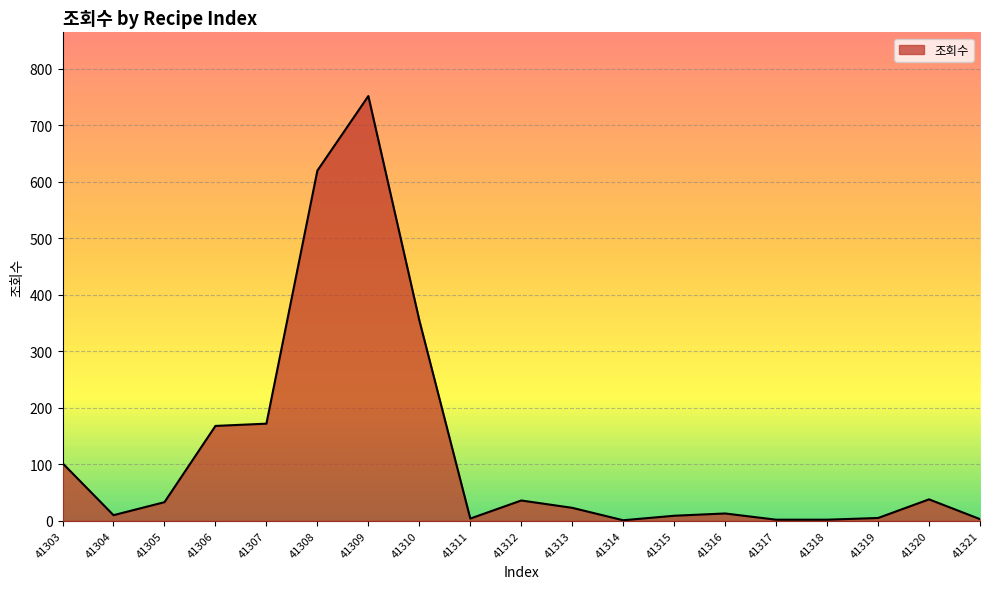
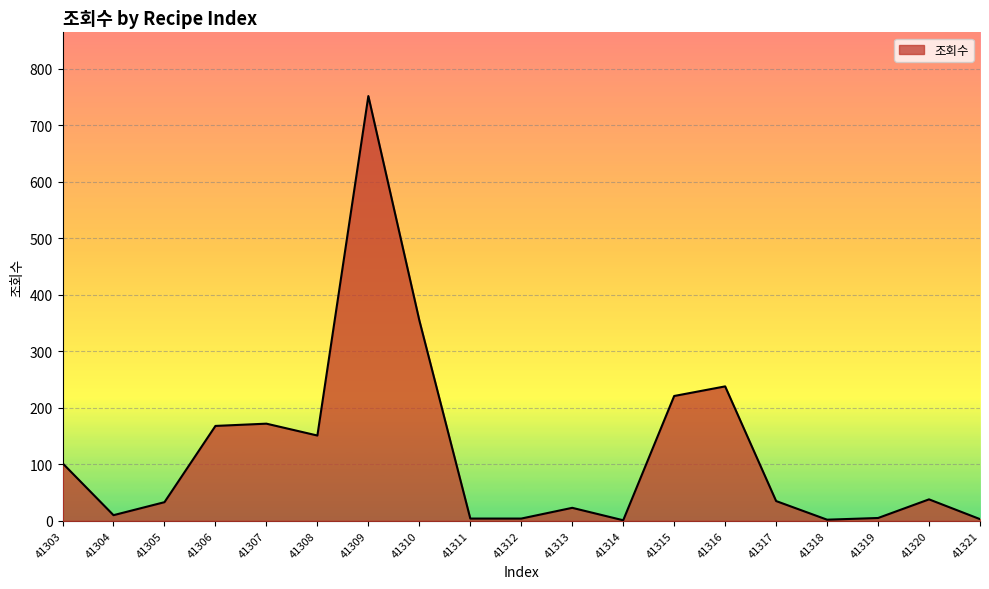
41308: 620 -> 150
41312: 40 -> 0
41315: 10 -> 220
41316: 10 -> 240
41317: 0 -> 40
